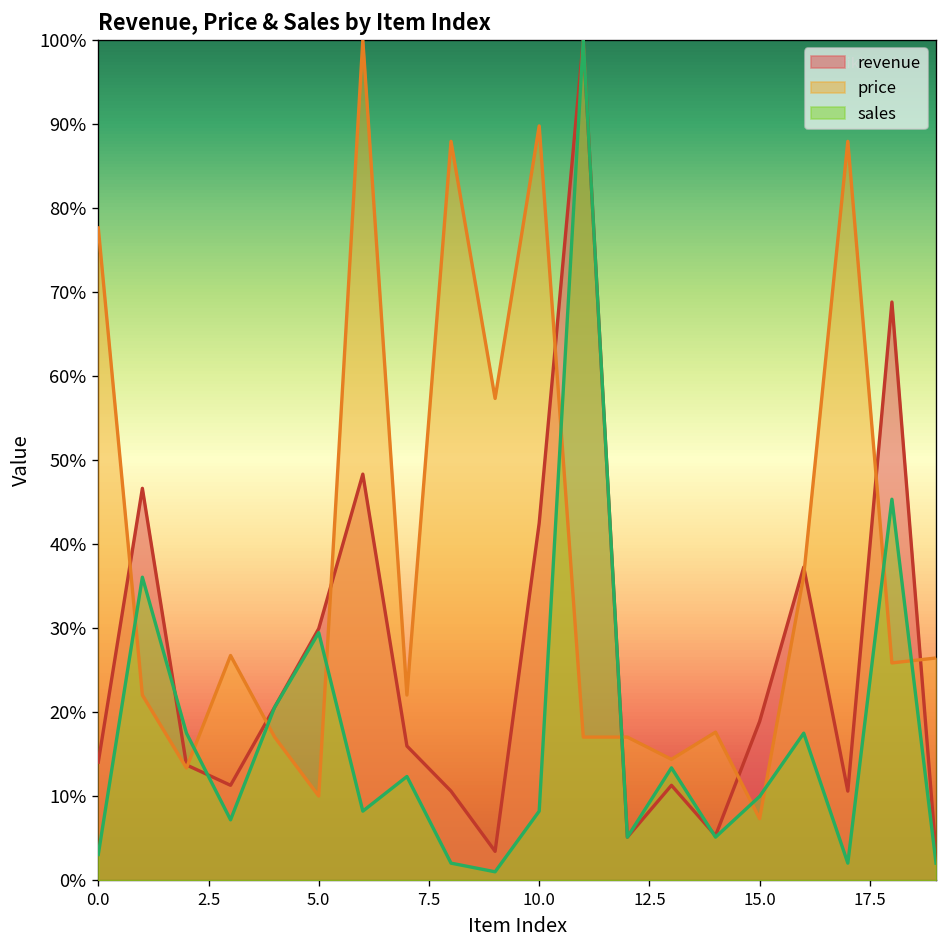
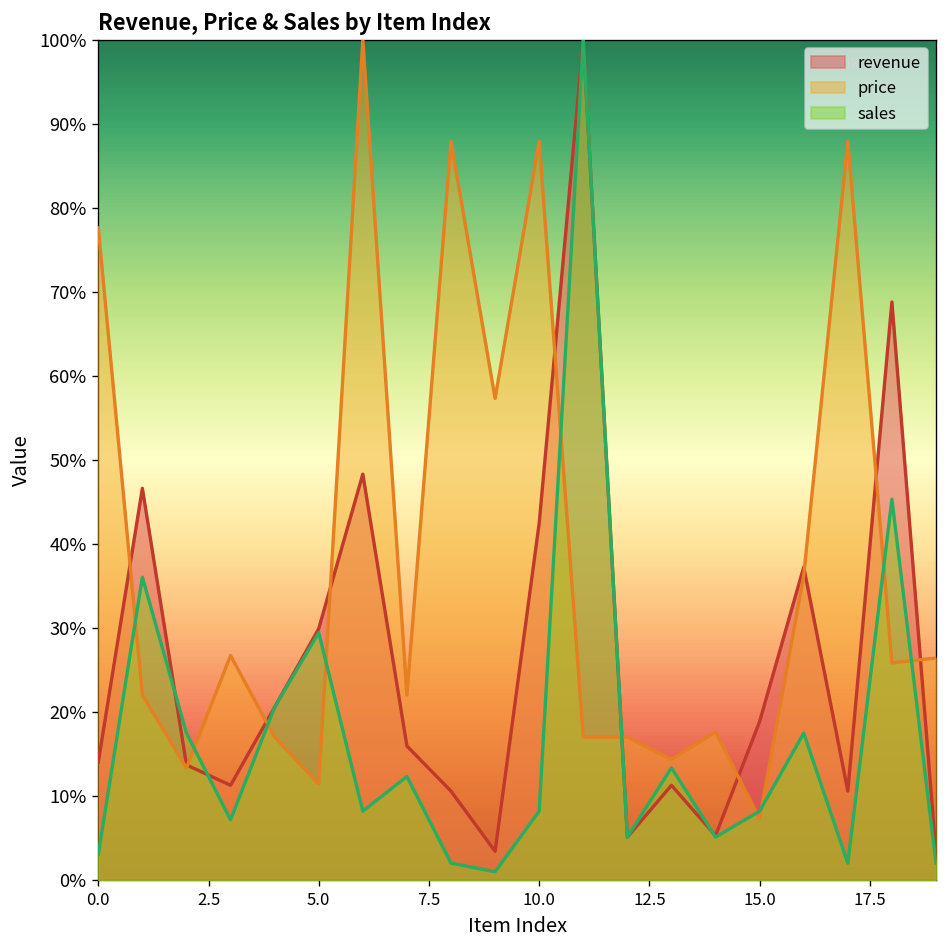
price, 5.0: 10% -> 11%
price, 10.0: 90% -> 88%
sales, 15.0: 10% -> 8%
